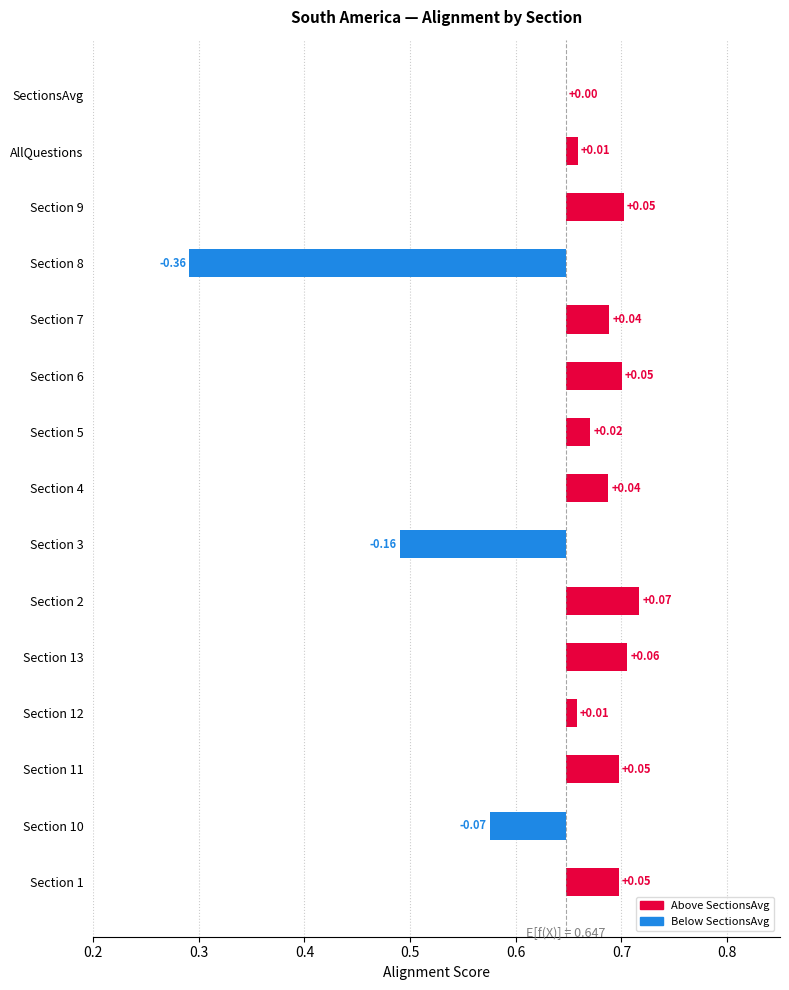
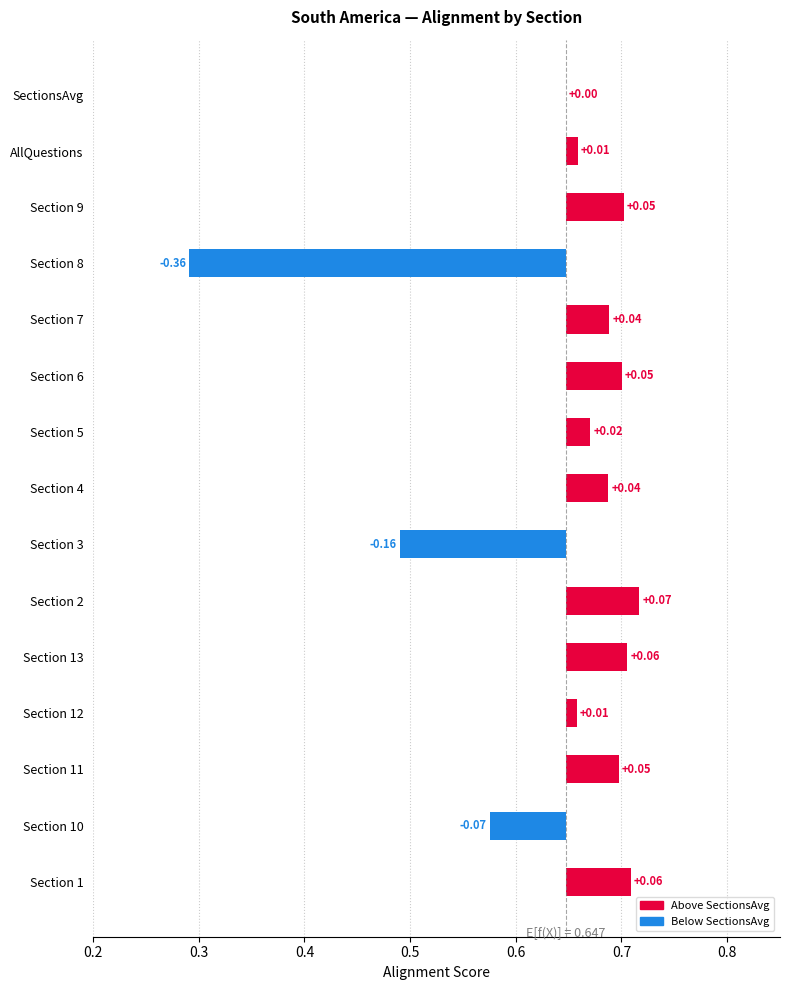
Section 1: +0.05 -> +0.06
